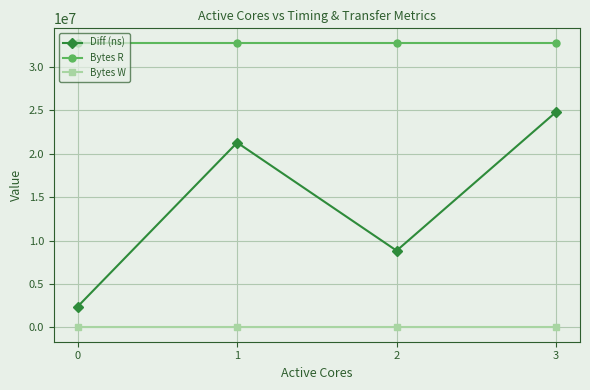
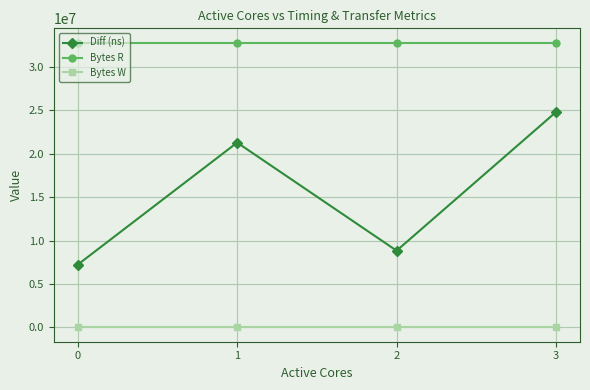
Diff (ns), 0: 2000000 -> 7000000
